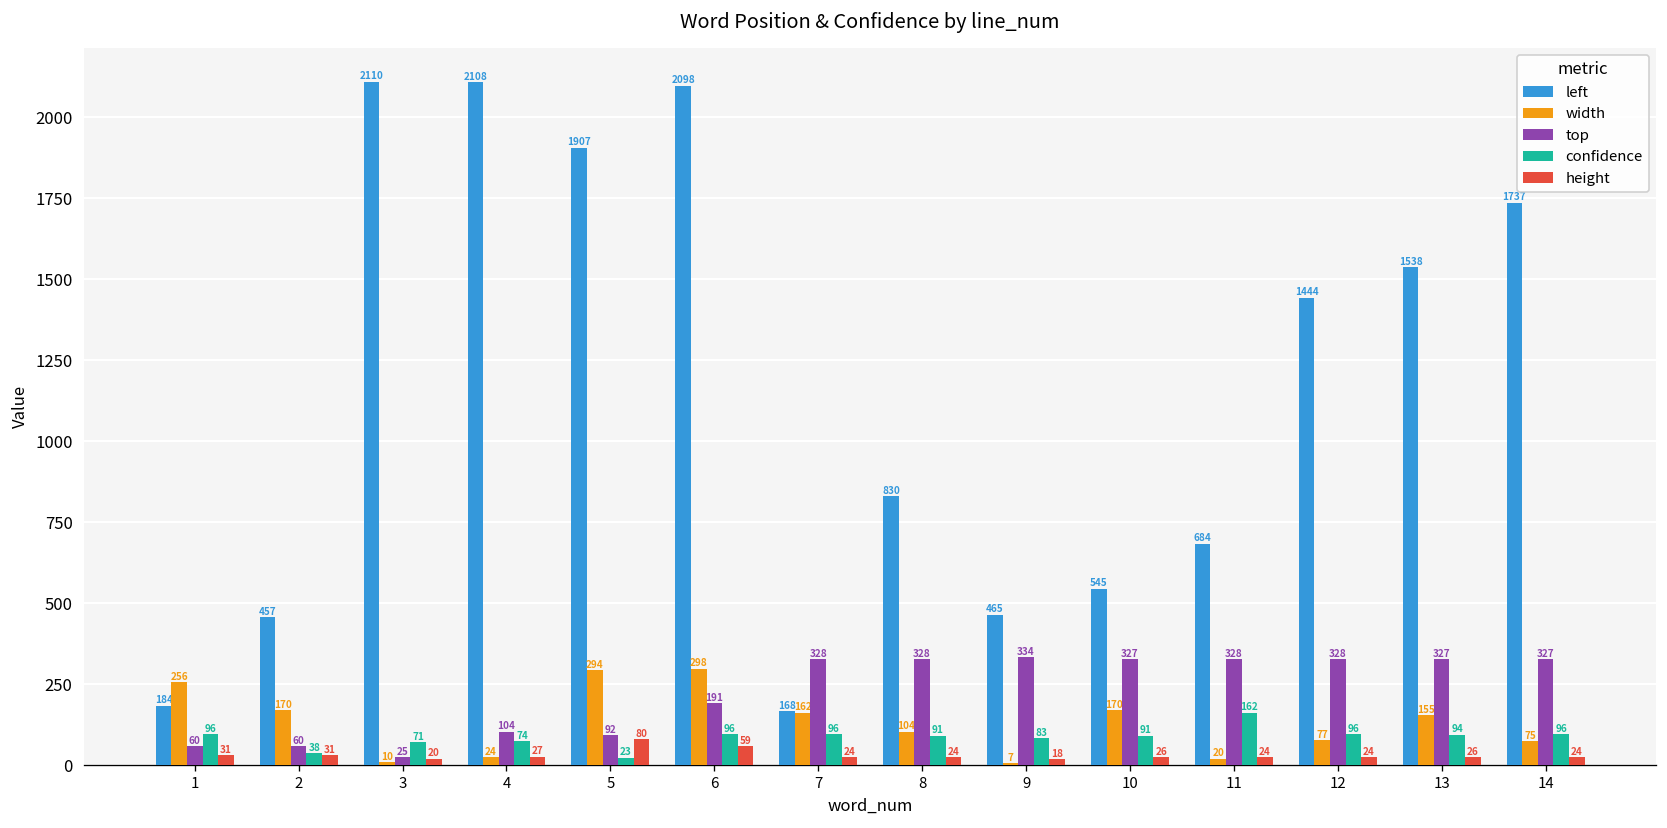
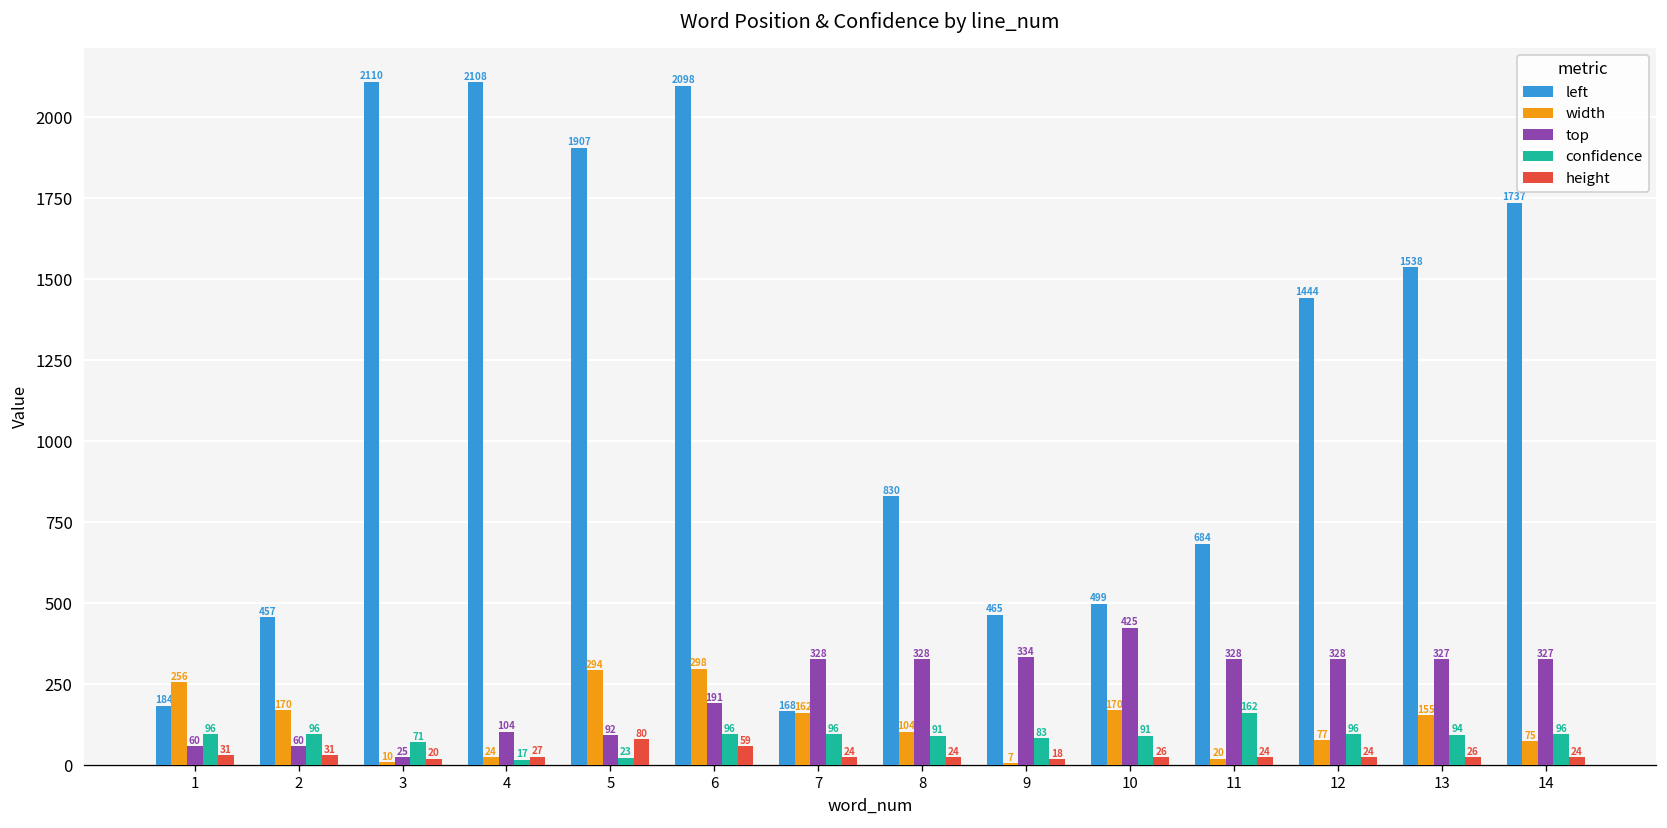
confidence, 2: 38 -> 96
confidence, 4: 74 -> 17
left, 10: 545 -> 499
top, 10: 327 -> 425
